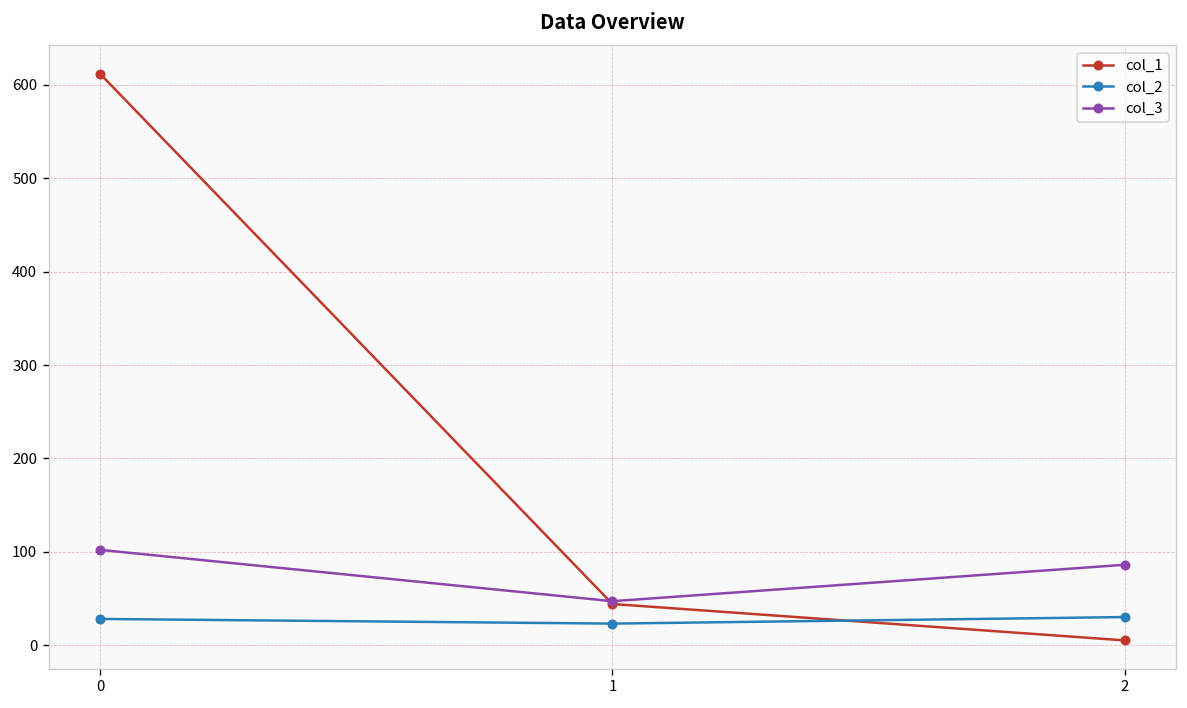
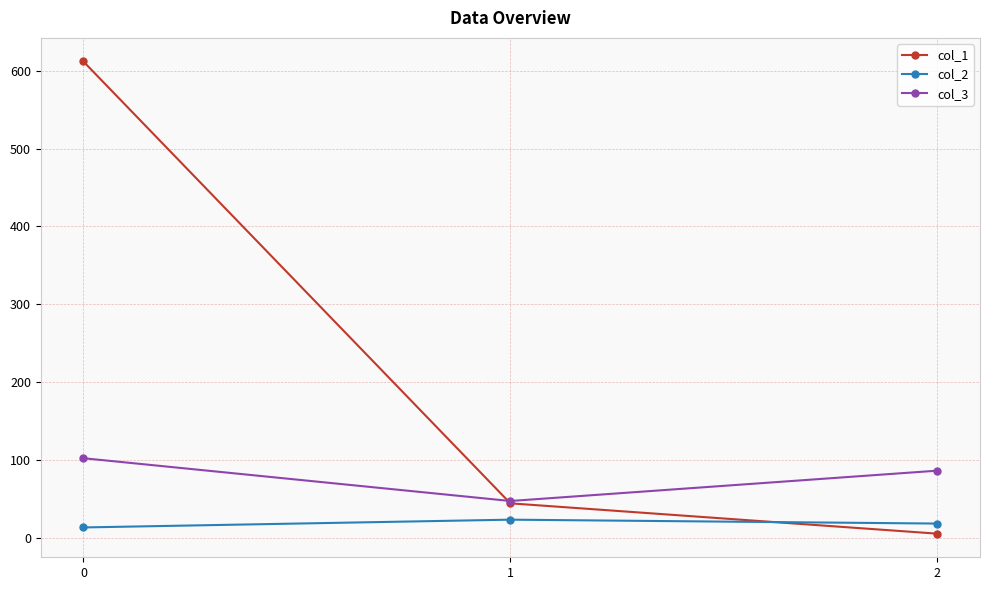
col_2, 0: 30 -> 10
col_2, 2: 30 -> 20
